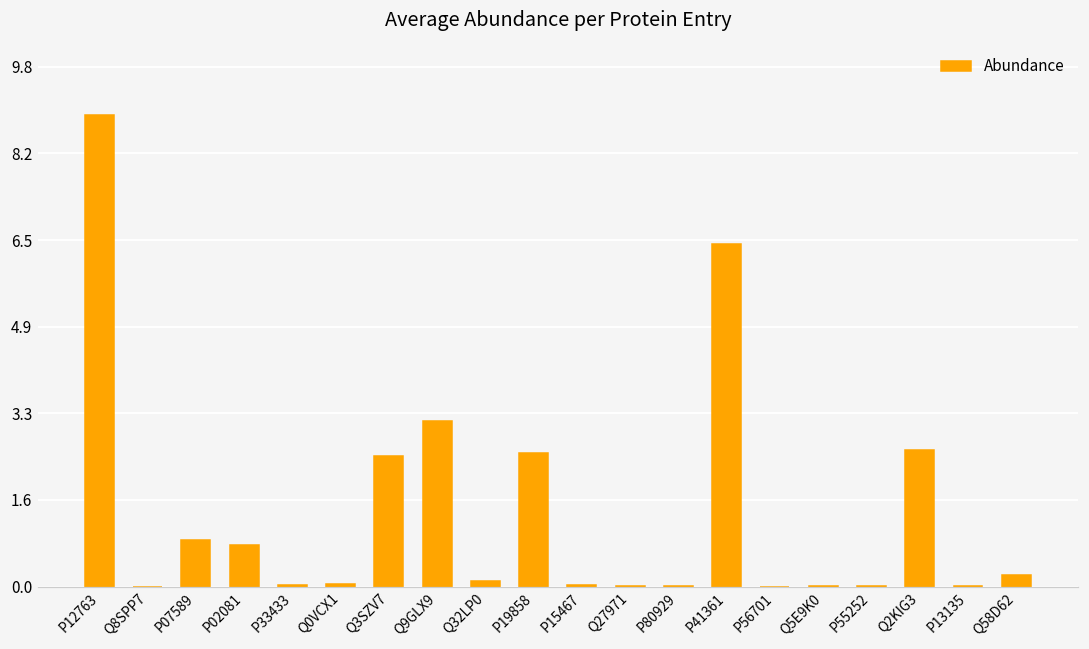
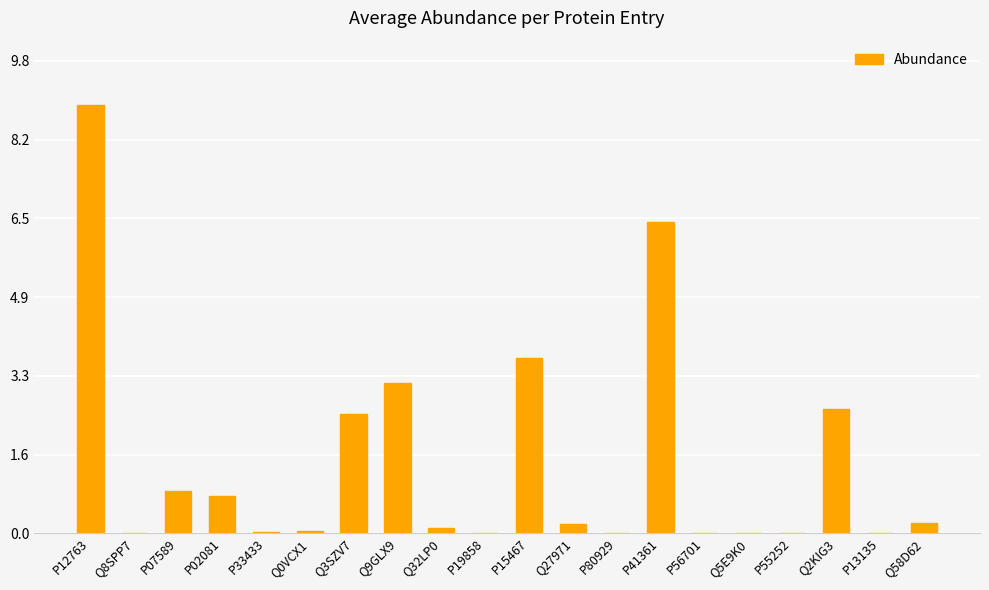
P19858: 2.5 -> 0.0
P15467: 0.0 -> 3.6
Q27971: 0.0 -> 0.2
